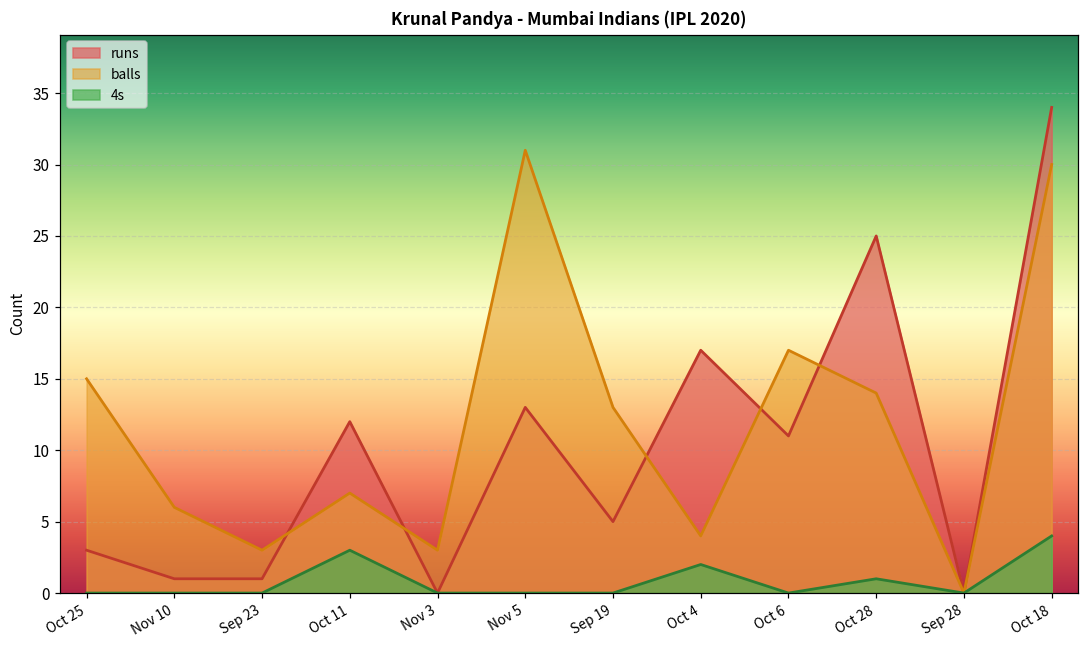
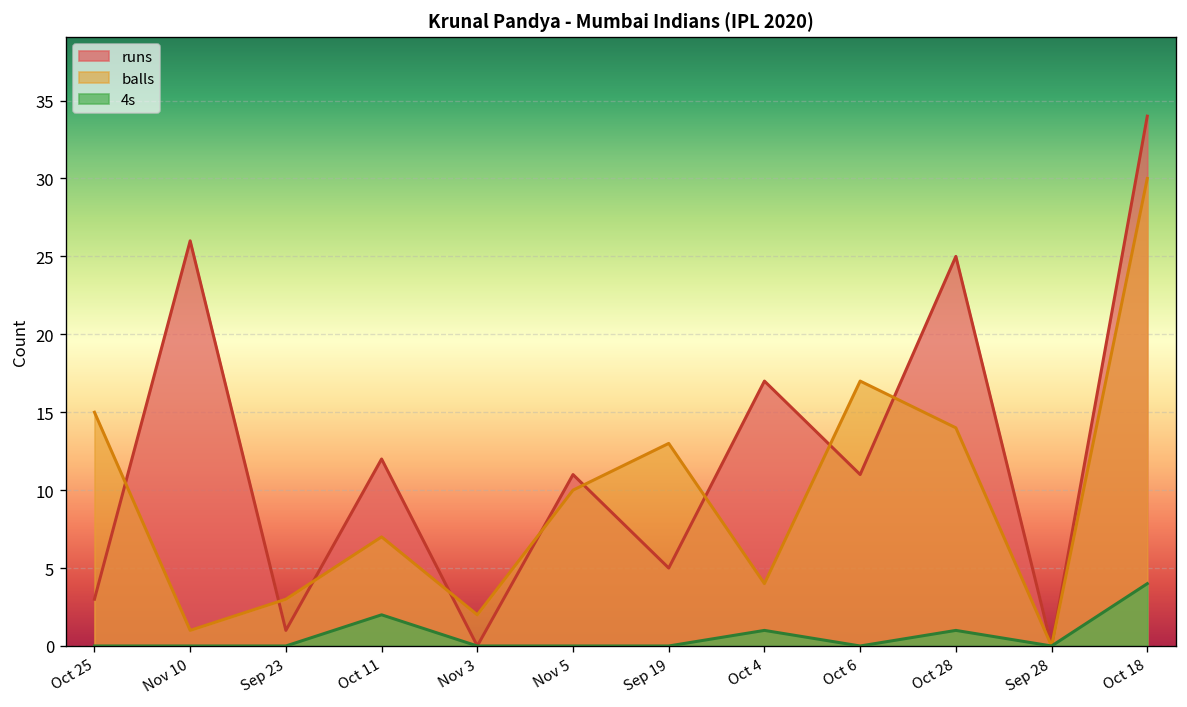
runs, Nov 10: 1 -> 26
balls, Nov 10: 6 -> 1
4s, Oct 11: 3 -> 2
balls, Nov 3: 3 -> 2
runs, Nov 5: 13 -> 11
balls, Nov 5: 31 -> 10
4s, Oct 4: 2 -> 1
